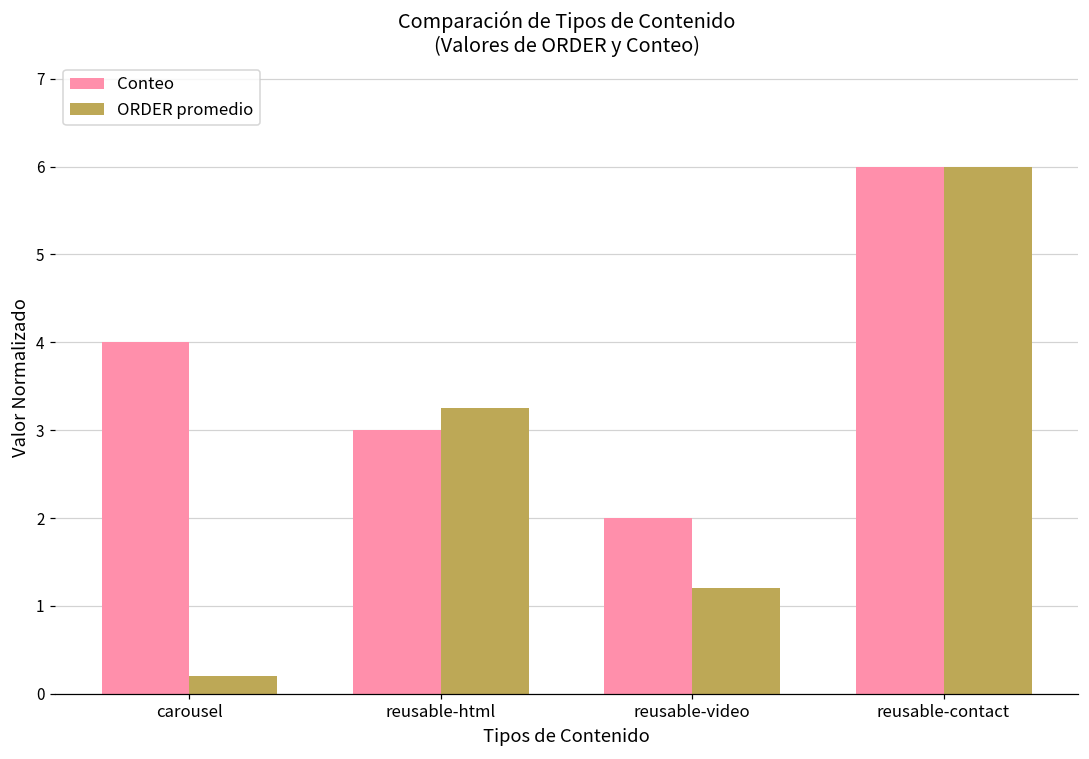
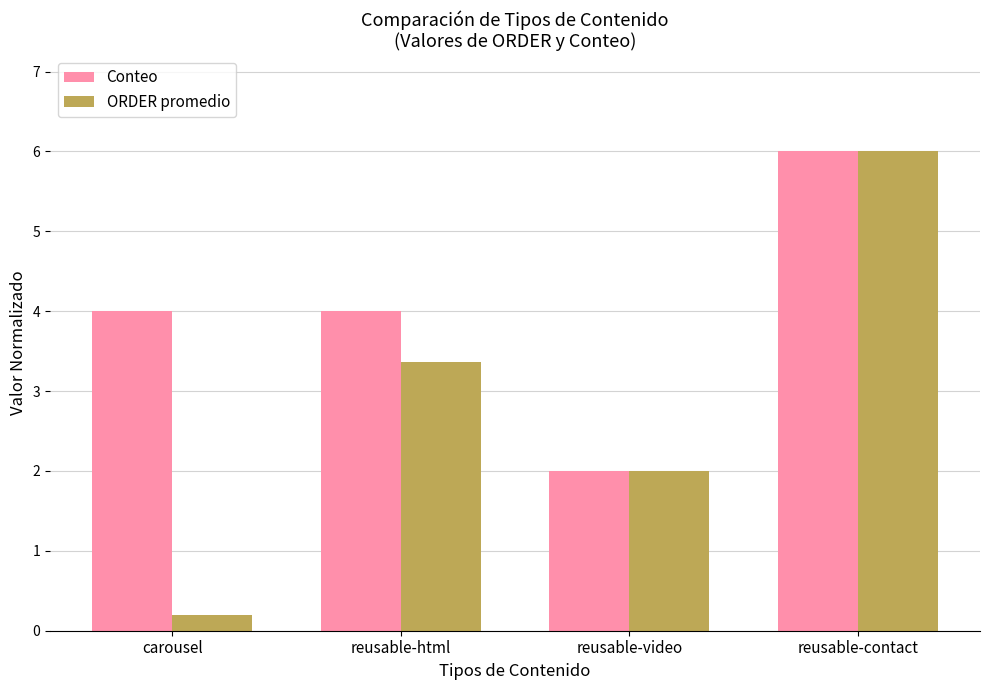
Conteo, reusable-html: 3 -> 4
ORDER promedio, reusable-html: 3.3 -> 3.4
ORDER promedio, reusable-video: 1.2 -> 2.0
